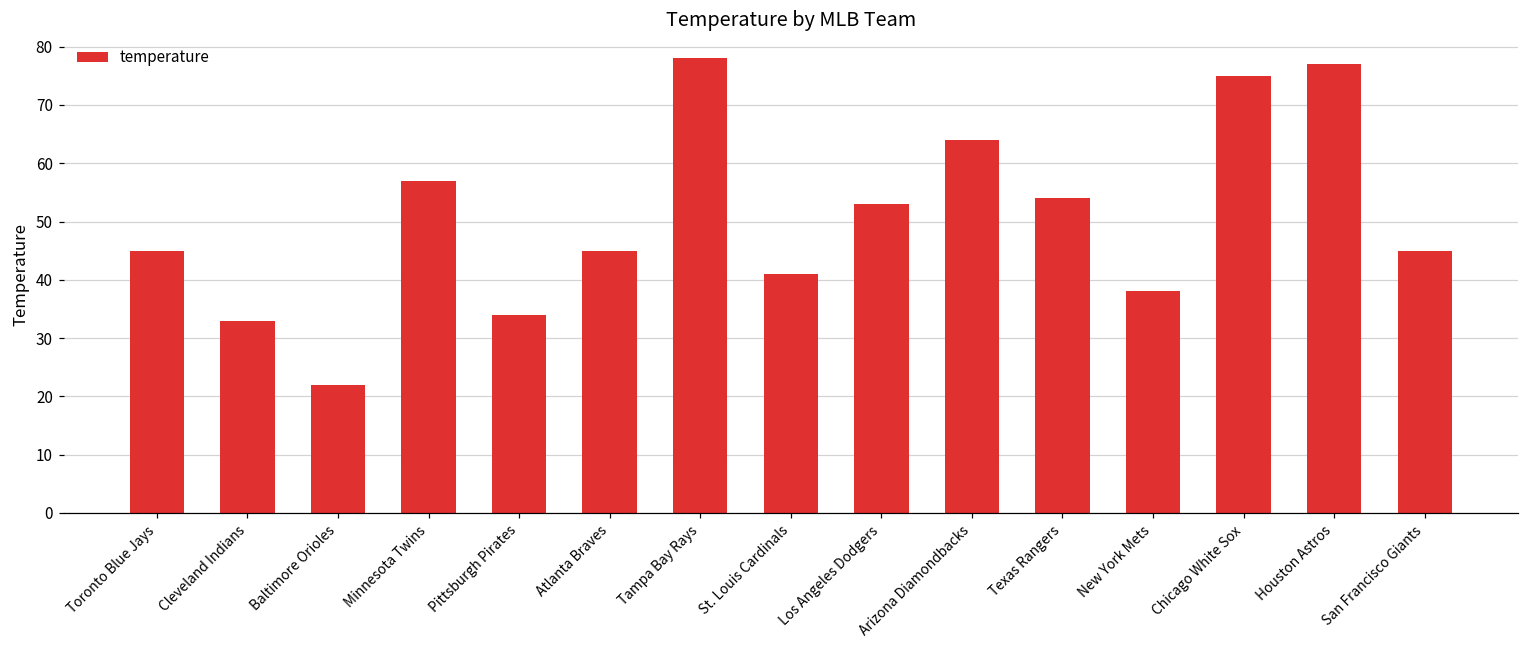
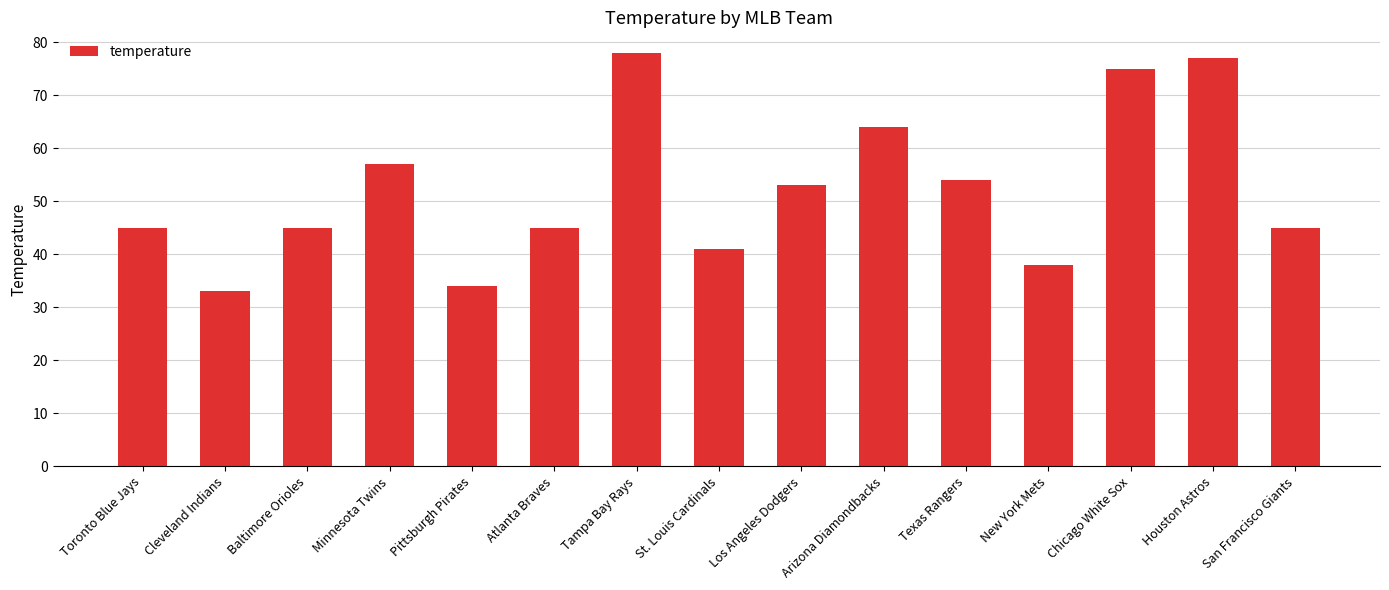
Baltimore Orioles: 22 -> 45
